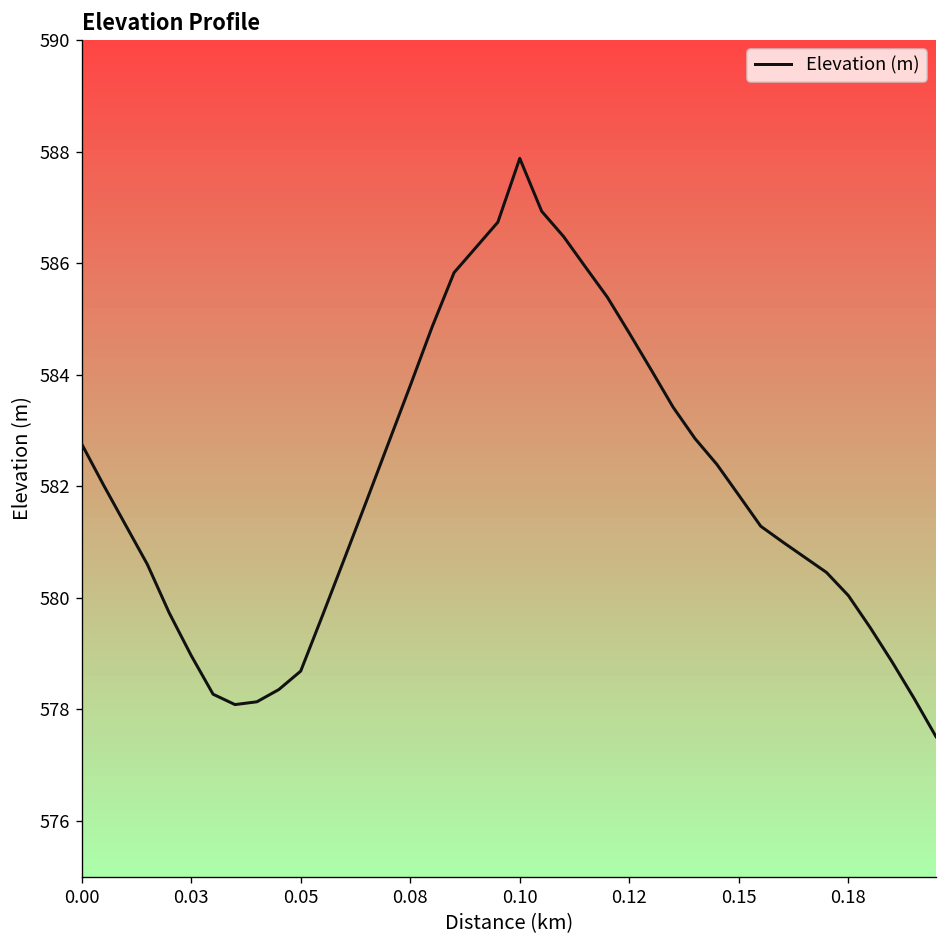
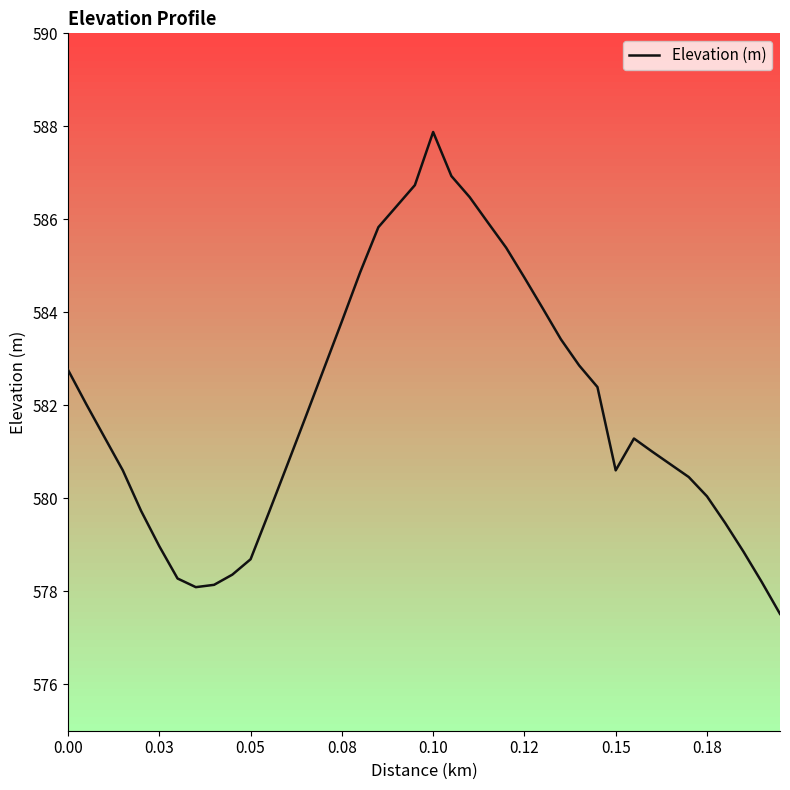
Elevation (m), 0.15: 581.8 -> 580.6
